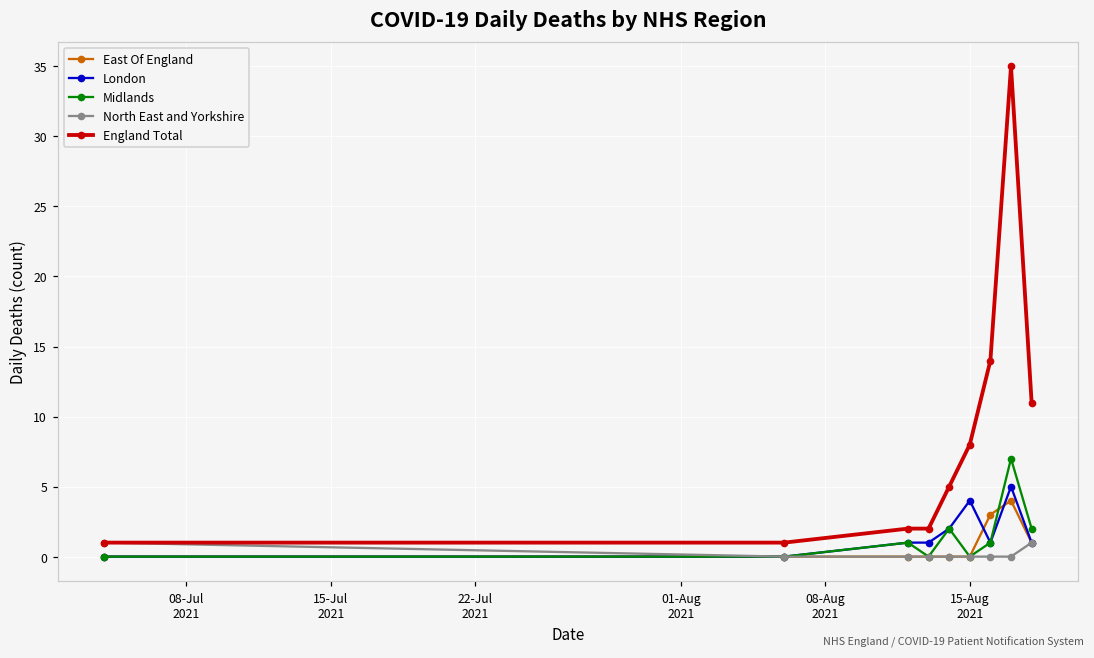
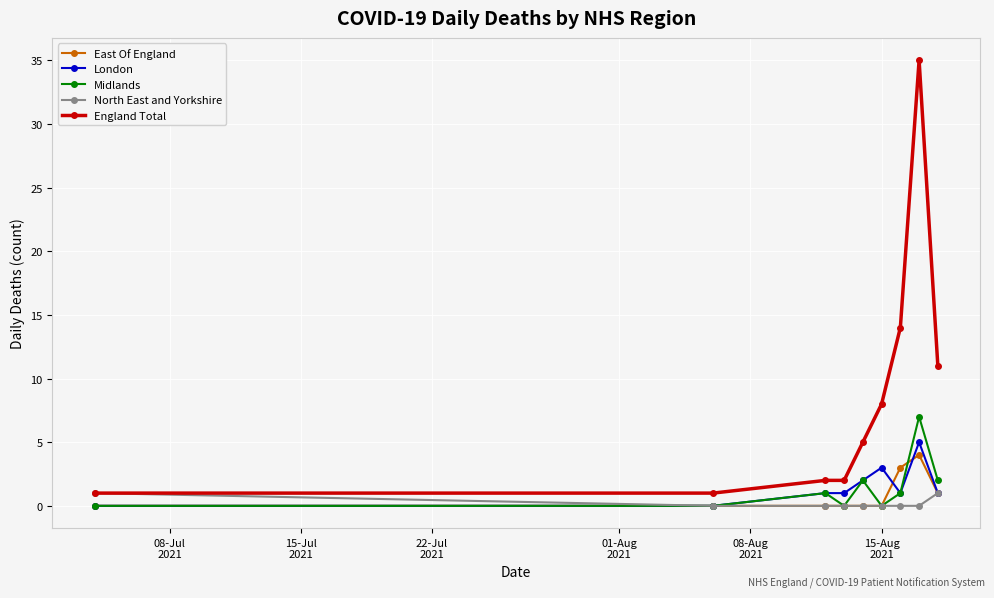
London, 15-Aug 2021: 4 -> 3
